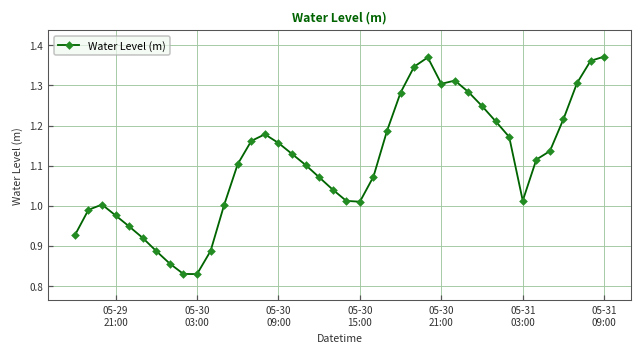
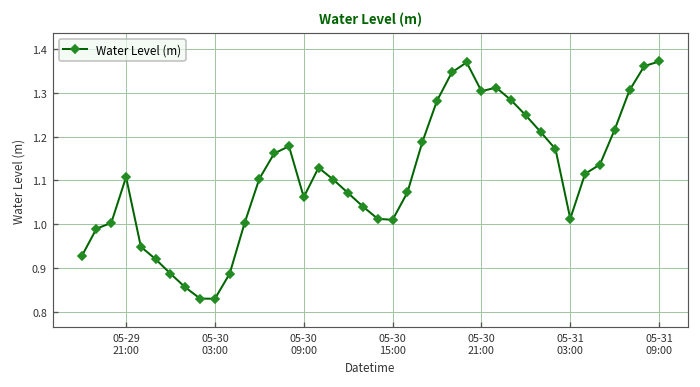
05-29 21:00: 0.98 -> 1.11
05-30 09:00: 1.16 -> 1.06
